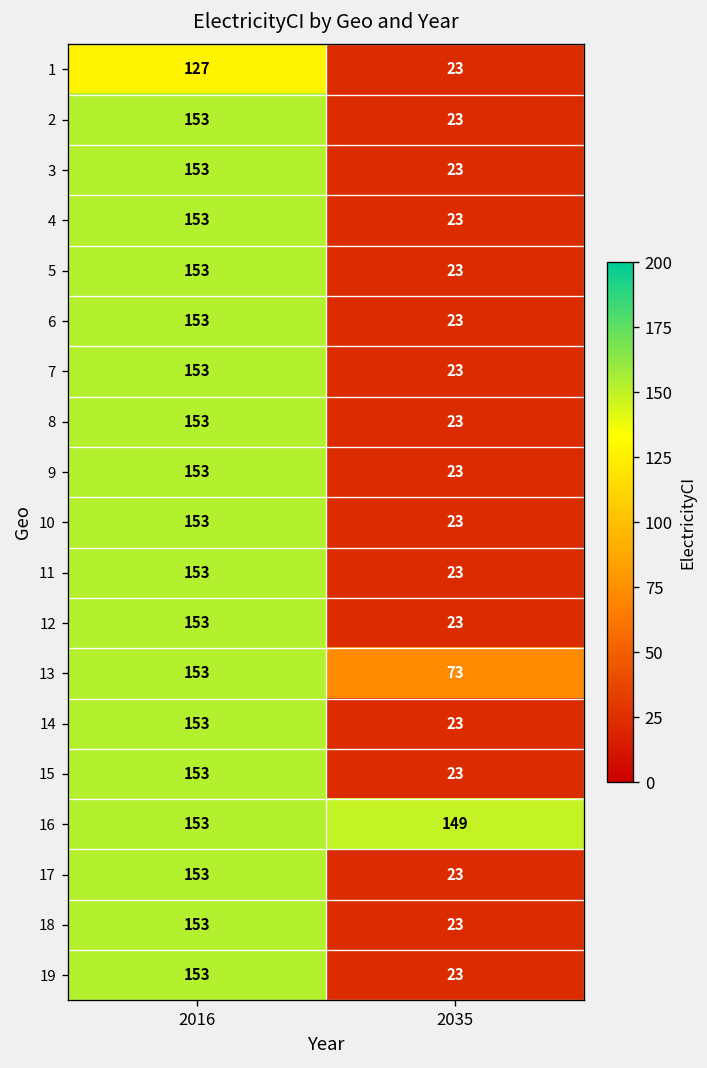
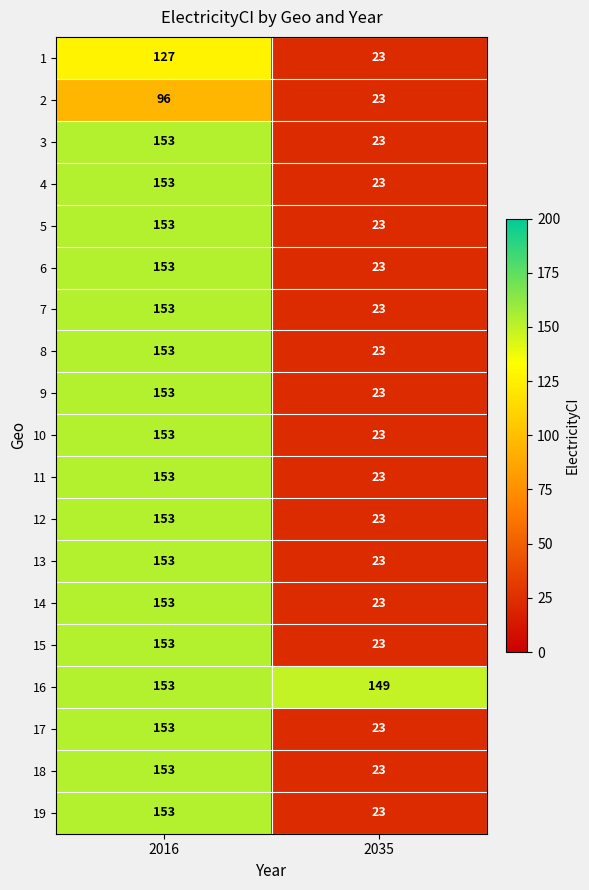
2, 2016: 153 -> 96
13, 2035: 73 -> 23
